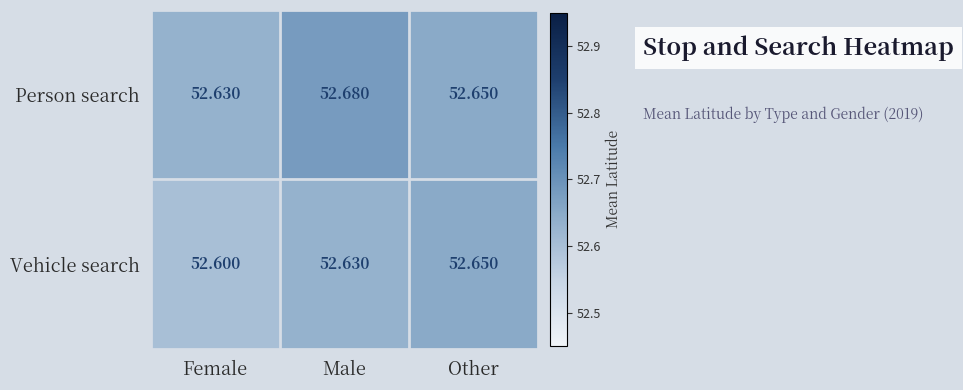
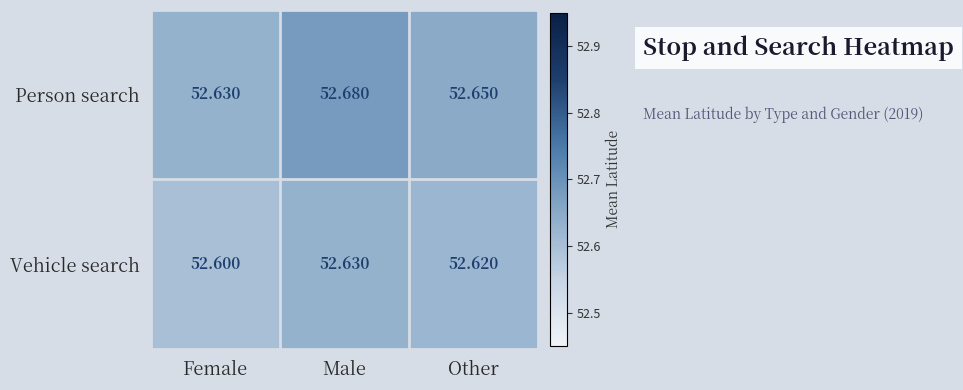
Vehicle search, Other: 52.650 -> 52.620
